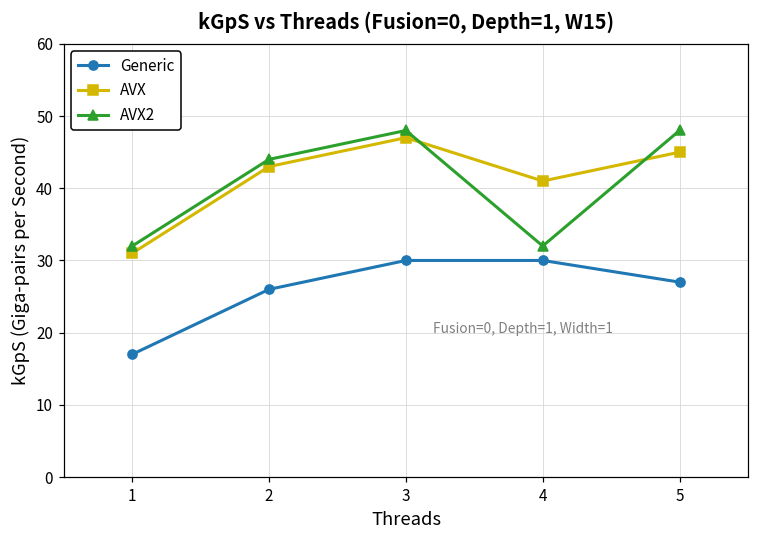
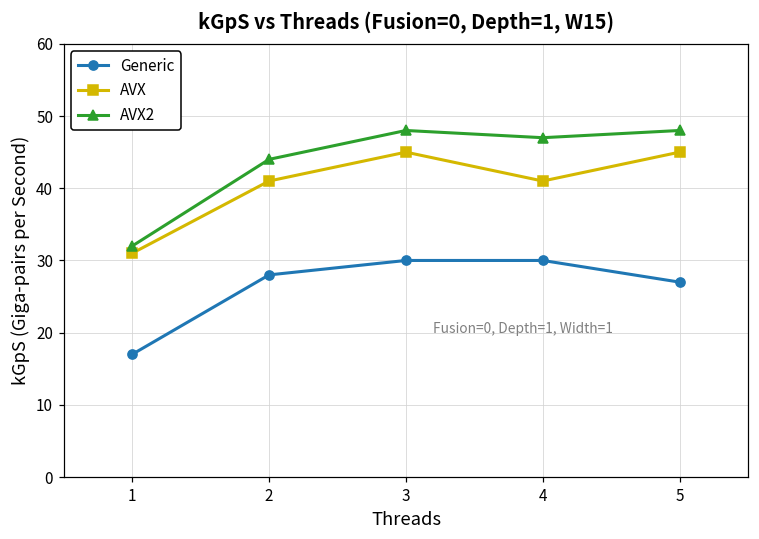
Generic, 2: 26 -> 28
AVX, 2: 43 -> 41
AVX, 3: 47 -> 45
AVX2, 4: 32 -> 47
